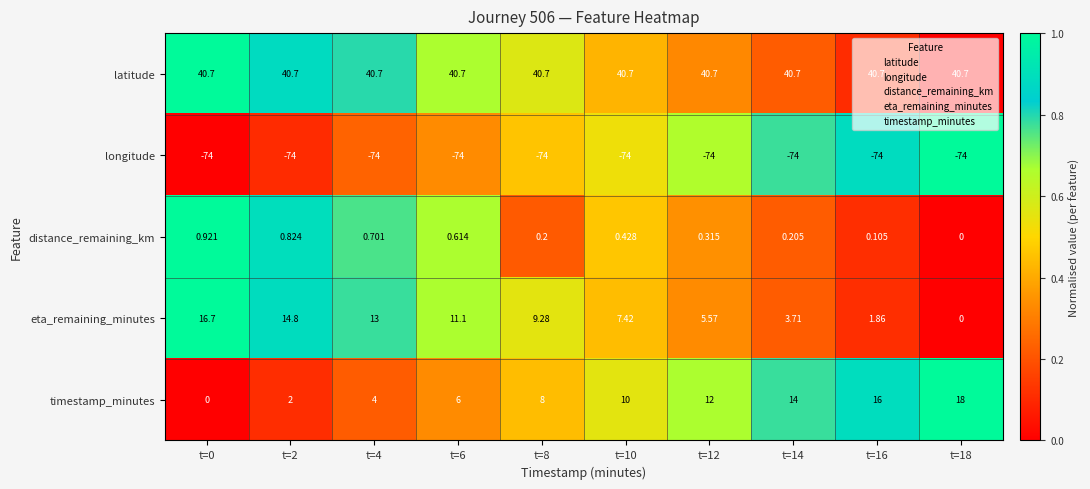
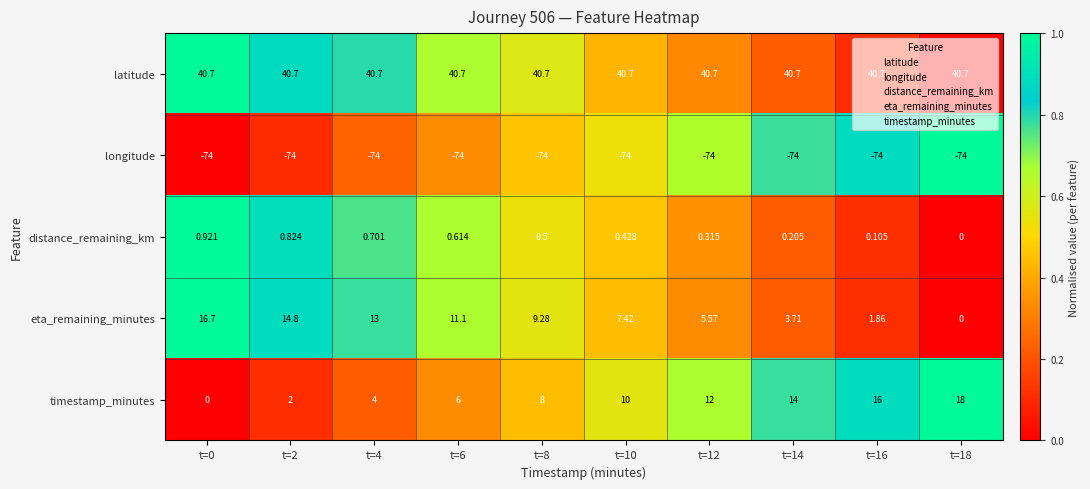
distance_remaining_km, t=8: 0.2 -> 0.5
